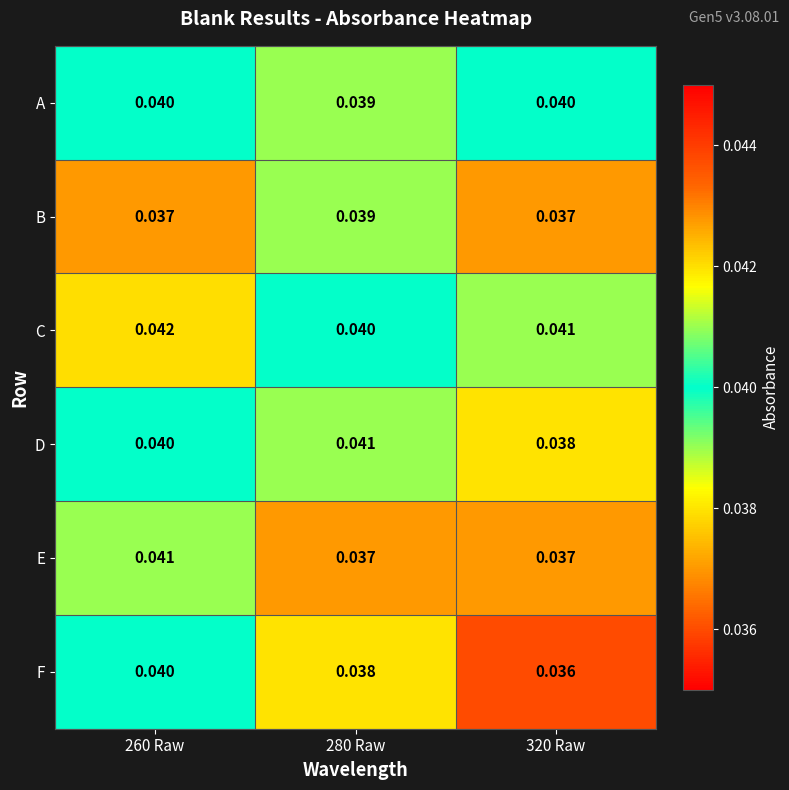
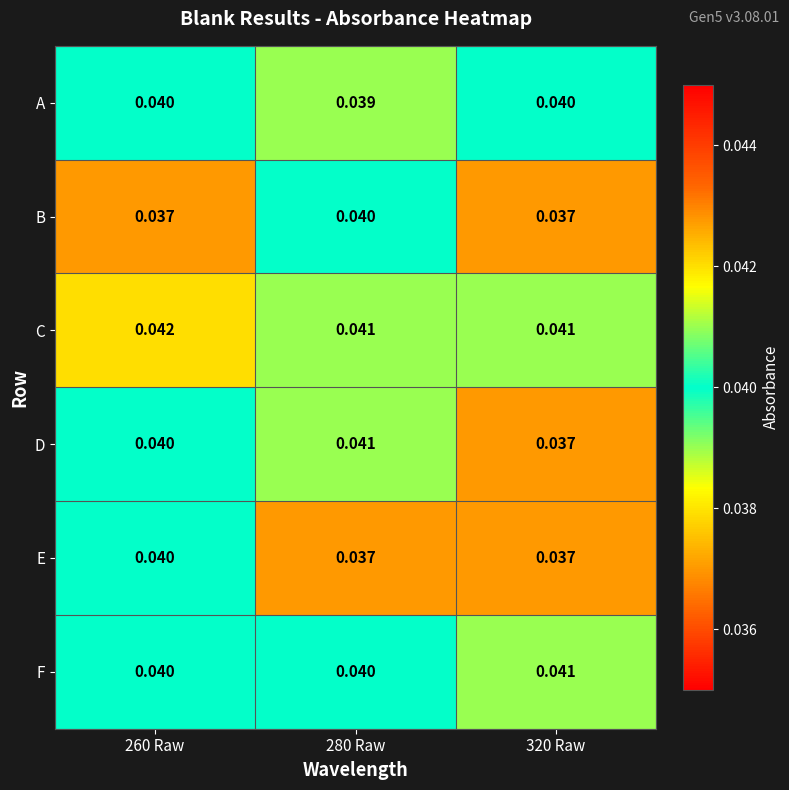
B, 280 Raw: 0.039 -> 0.040
C, 280 Raw: 0.040 -> 0.041
D, 320 Raw: 0.038 -> 0.037
E, 260 Raw: 0.041 -> 0.040
F, 280 Raw: 0.038 -> 0.040
F, 320 Raw: 0.036 -> 0.041
